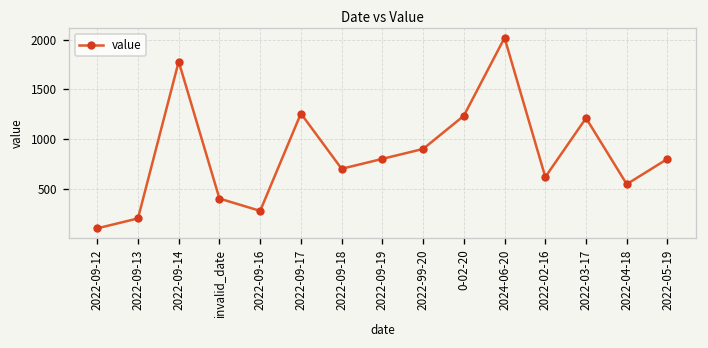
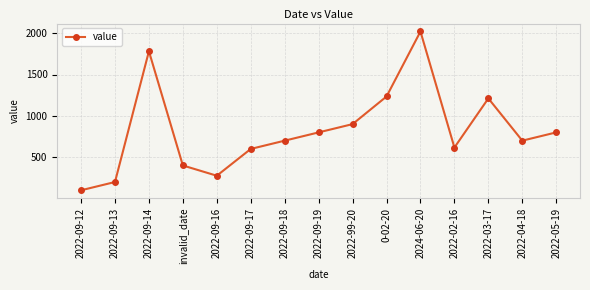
2022-09-17: 1300 -> 600
2022-04-18: 500 -> 700
